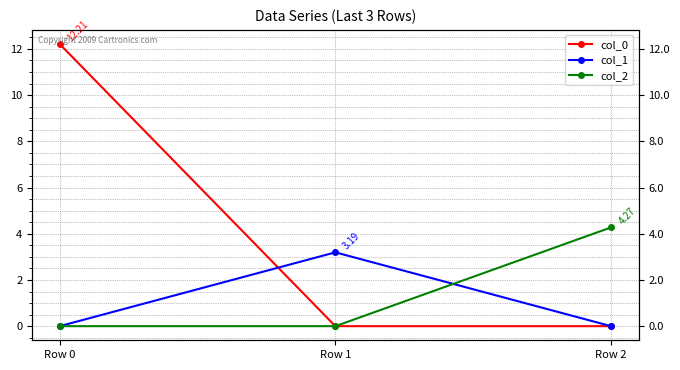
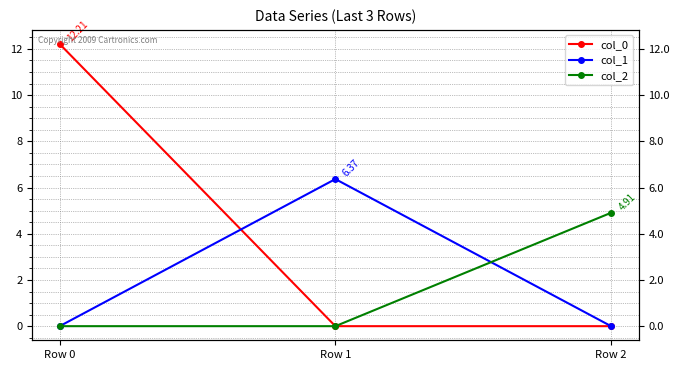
col_1, Row 1: 3.19 -> 6.37
col_2, Row 2: 4.27 -> 4.91
